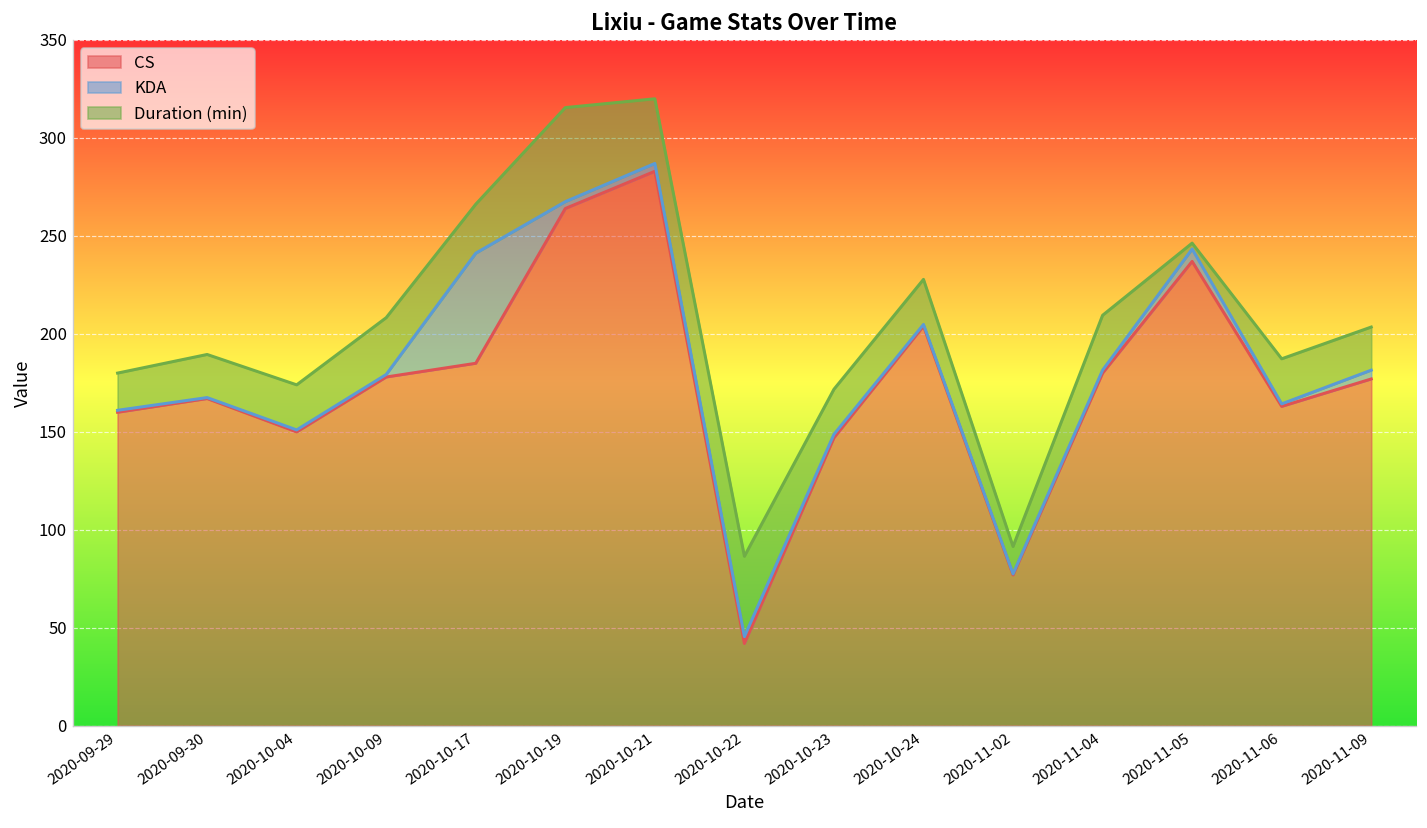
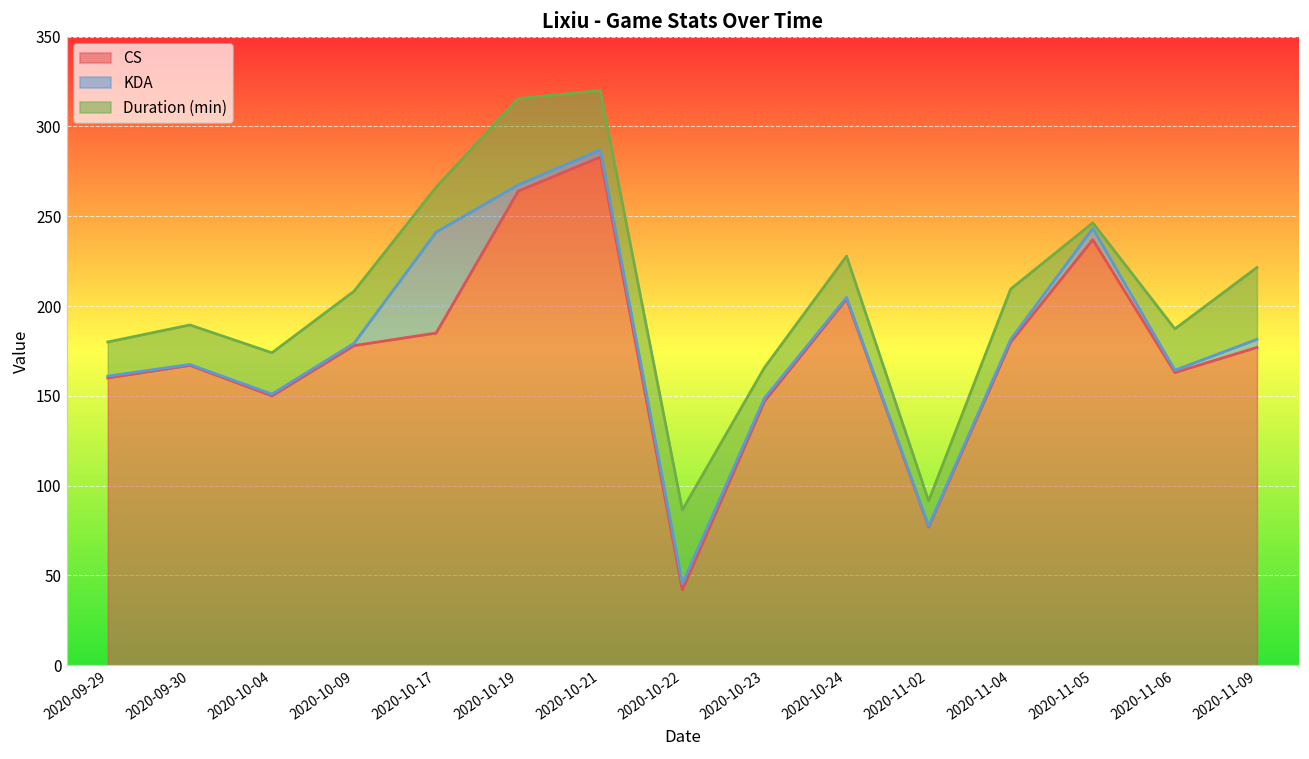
Duration (min), 2020-10-23: 23 -> 17
Duration (min), 2020-11-09: 22 -> 40
